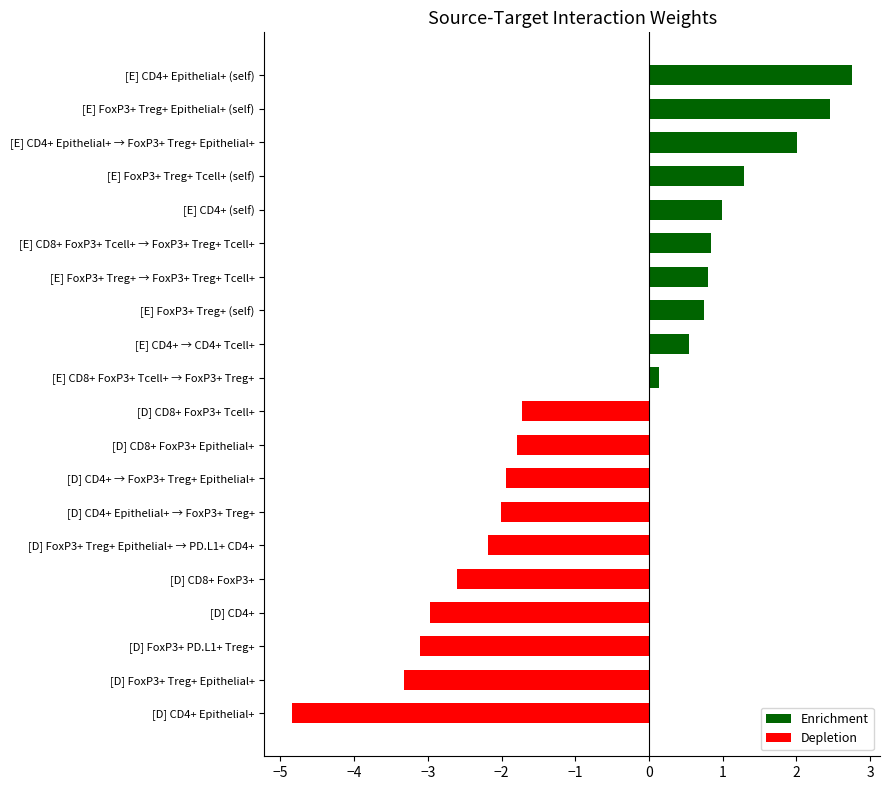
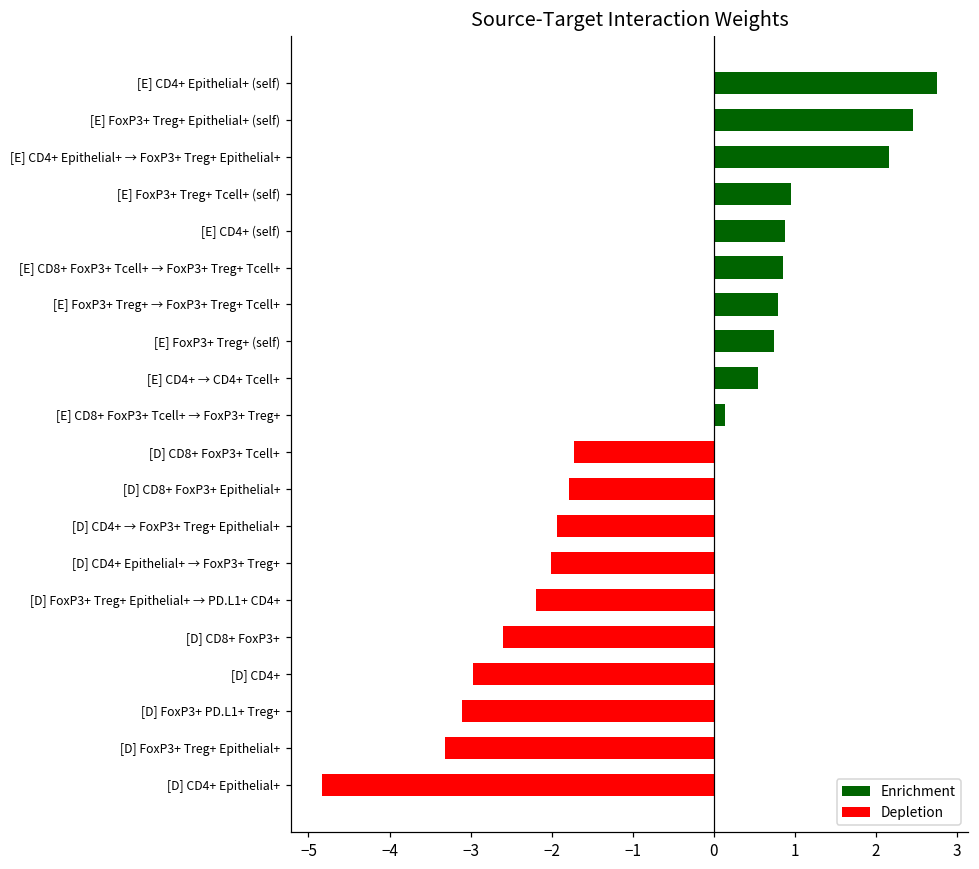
[E] CD4+ Epithelial+ → FoxP3+ Treg+ Epithelial+: 2.0 -> 2.2
[E] FoxP3+ Treg+ Tcell+ (self): 1.3 -> 1.0
[E] CD4+ (self): 1.0 -> 0.9
